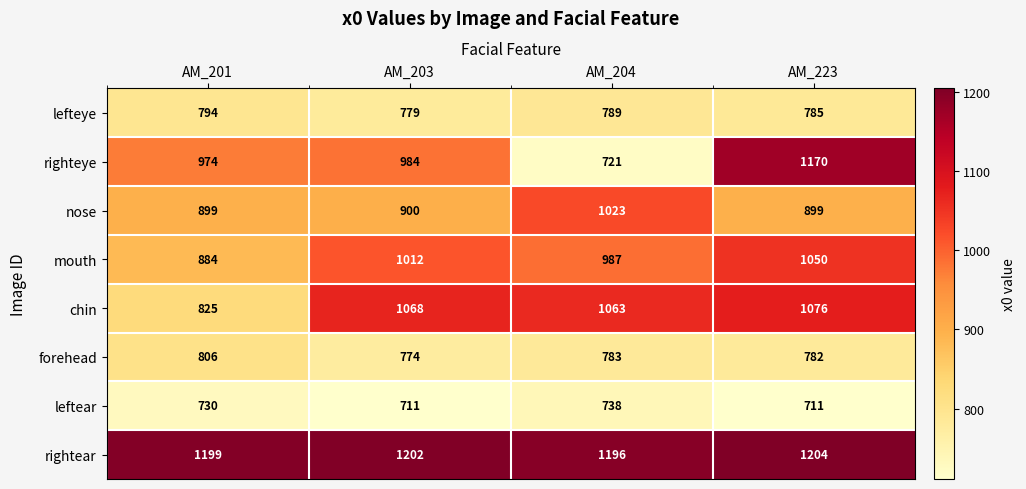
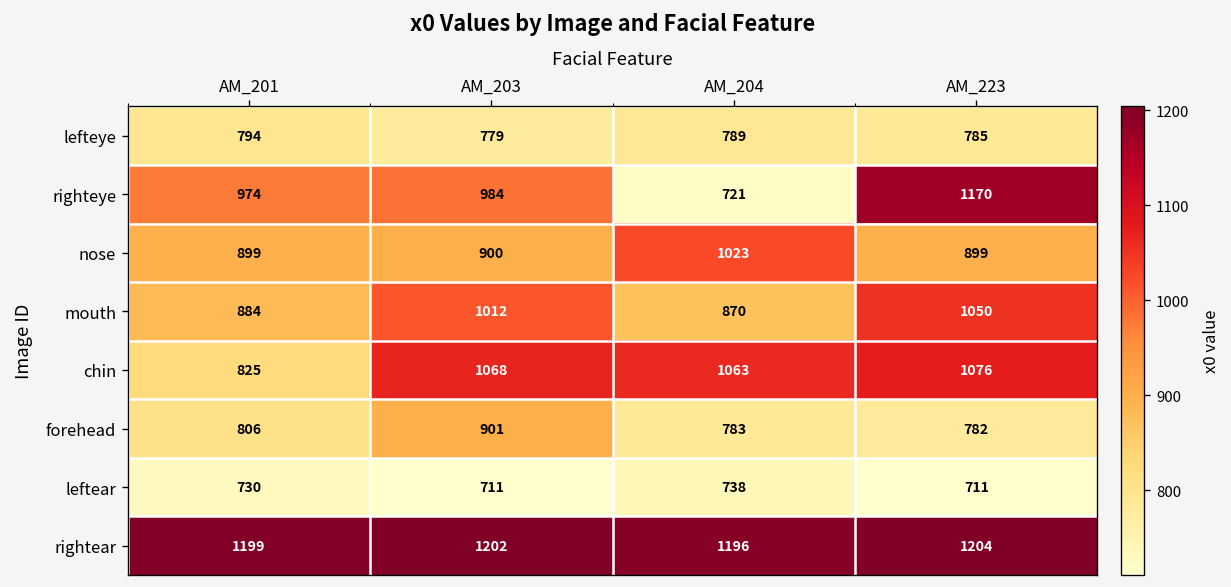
mouth, AM_204: 987 -> 870
forehead, AM_203: 774 -> 901
